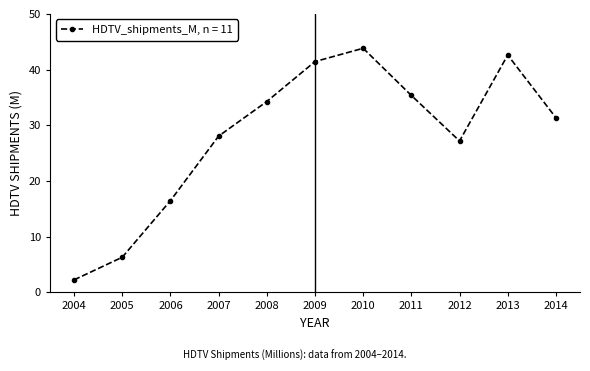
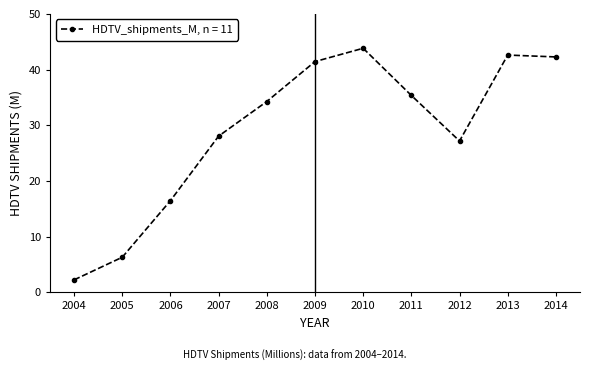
2014: 31 -> 42
